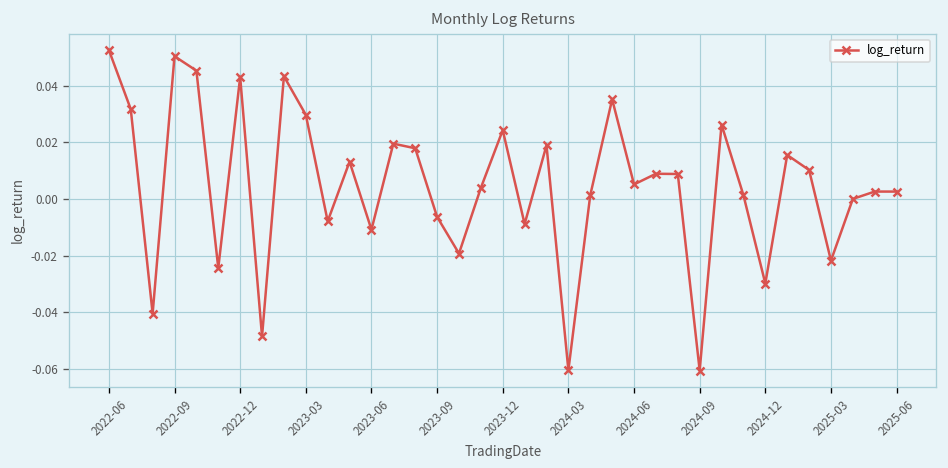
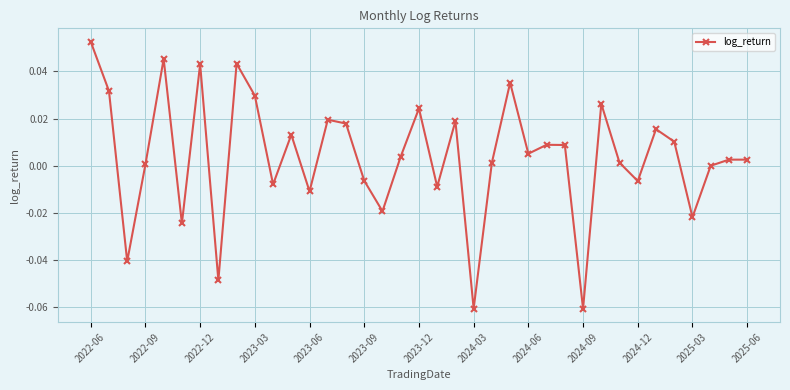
2022-09: 0.050 -> 0.001
2024-12: -0.030 -> -0.006
